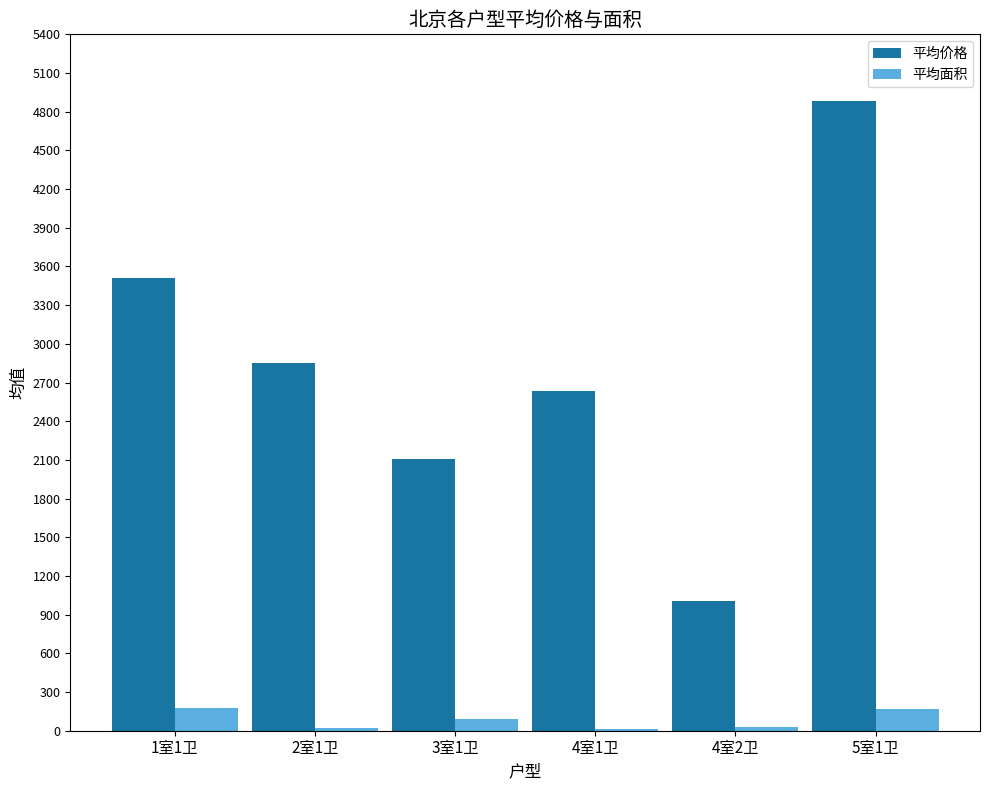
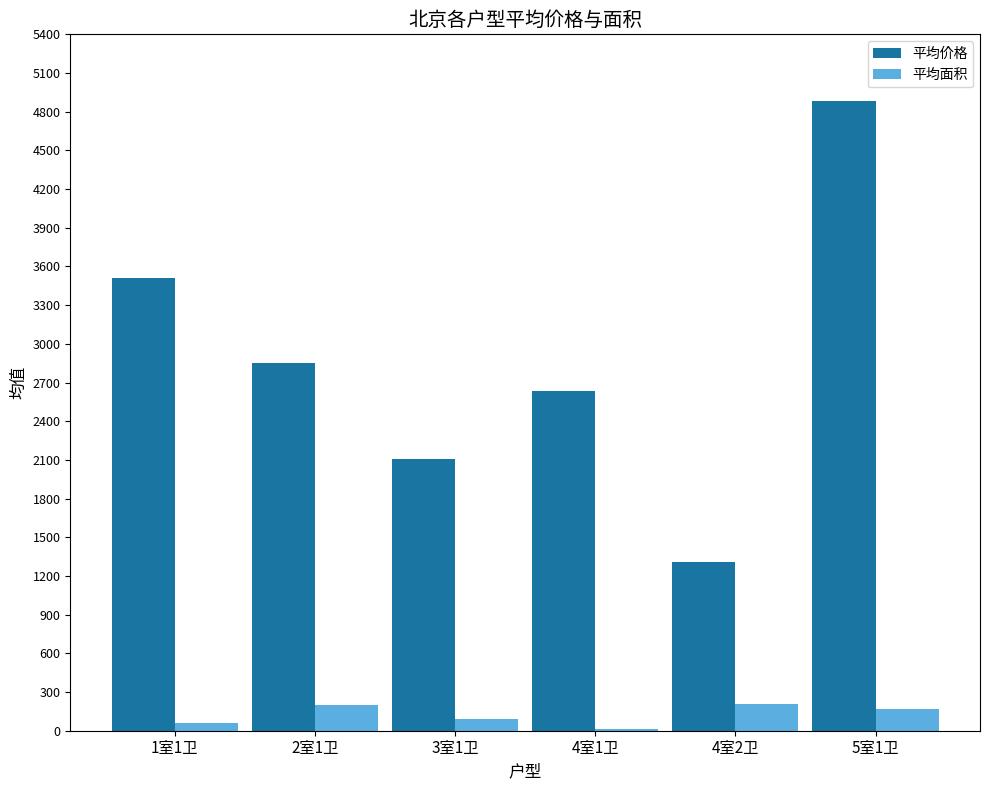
平均面积, 1室1卫: 180 -> 60
平均面积, 2室1卫: 20 -> 200
平均价格, 4室2卫: 1010 -> 1310
平均面积, 4室2卫: 30 -> 210
